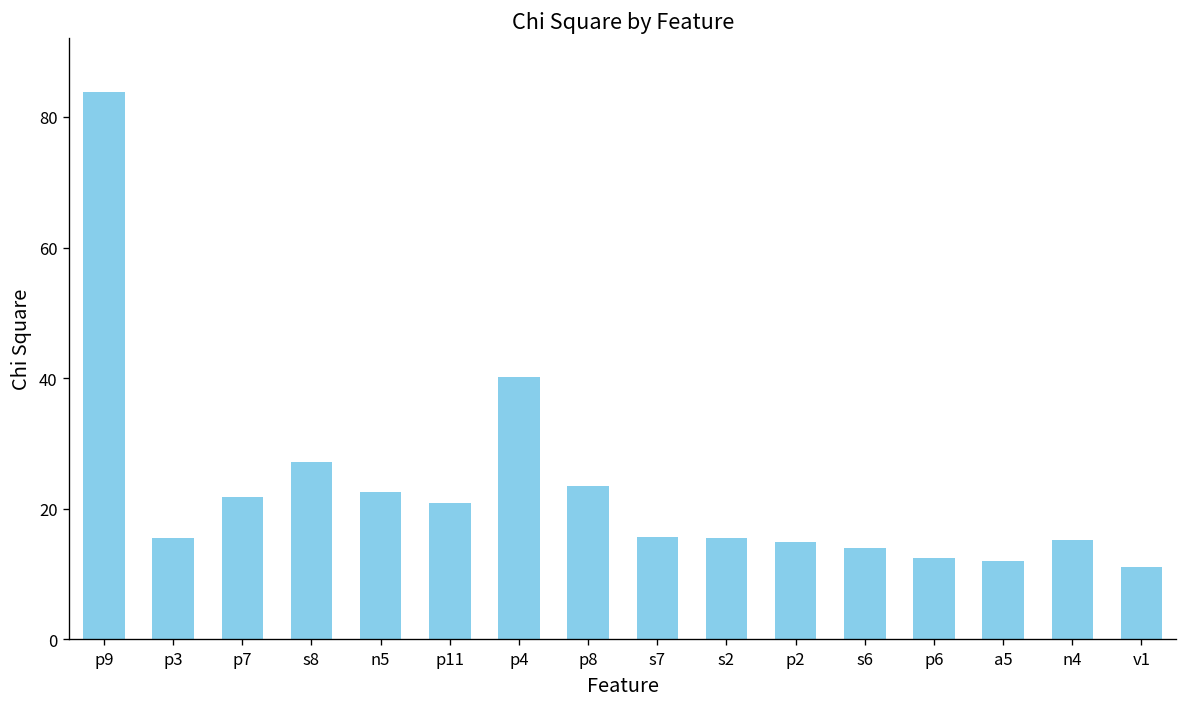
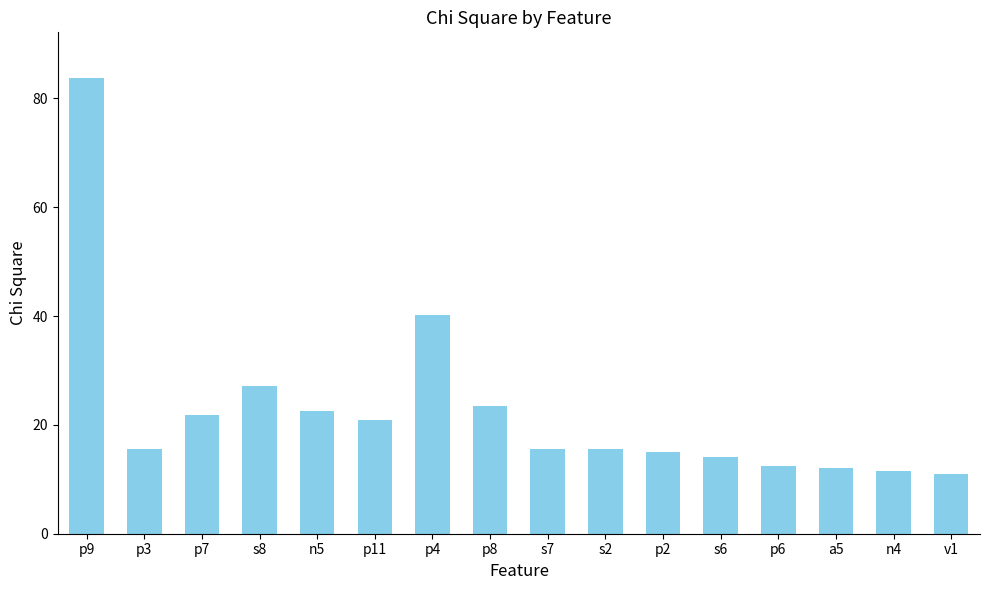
n4: 15 -> 11
